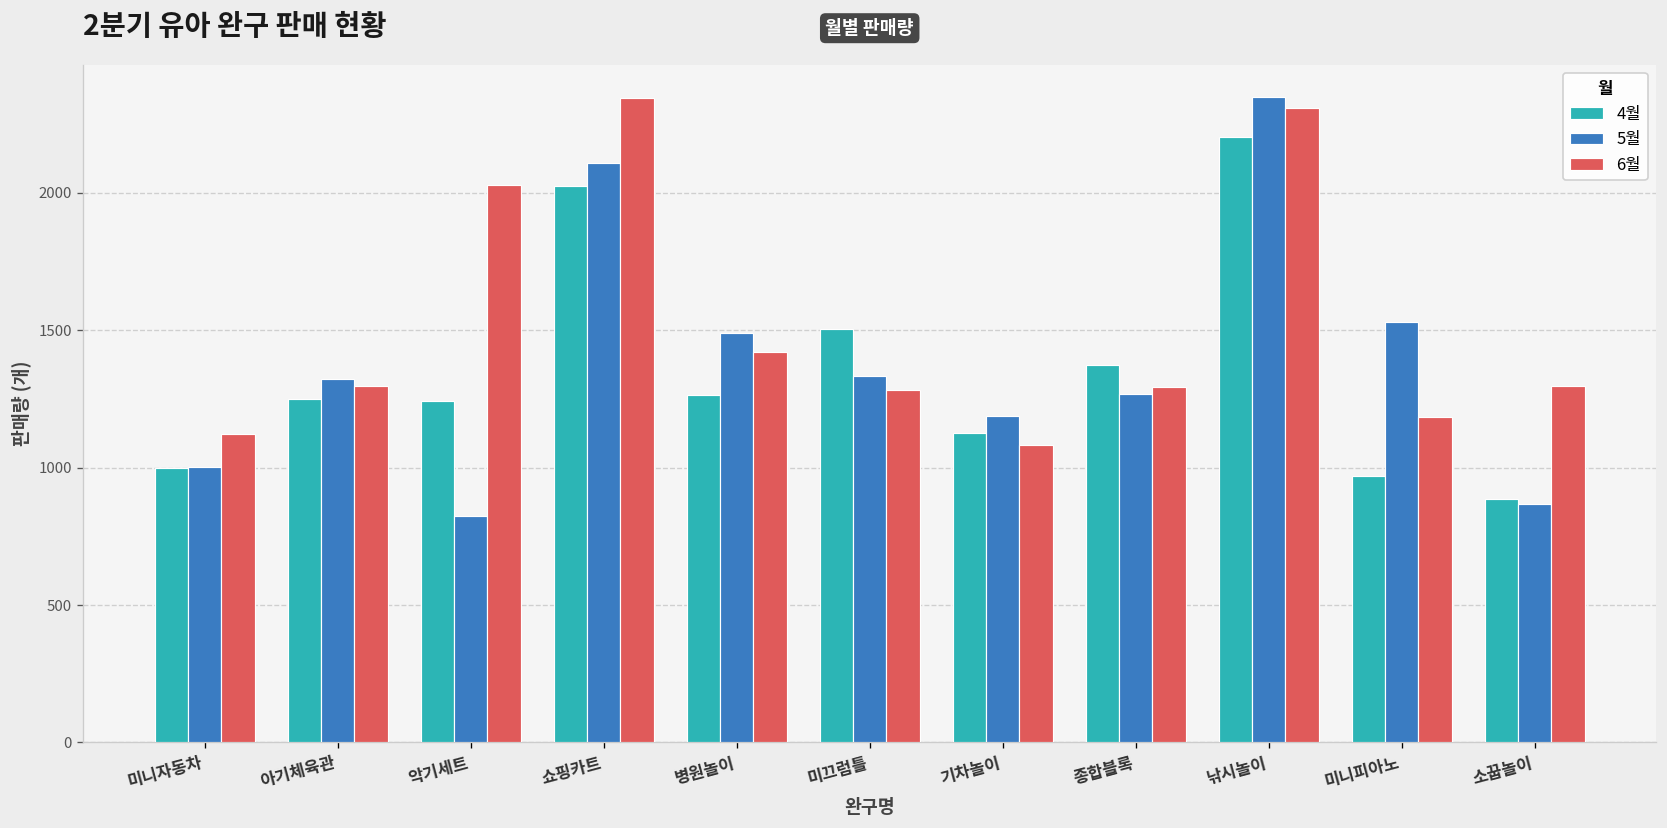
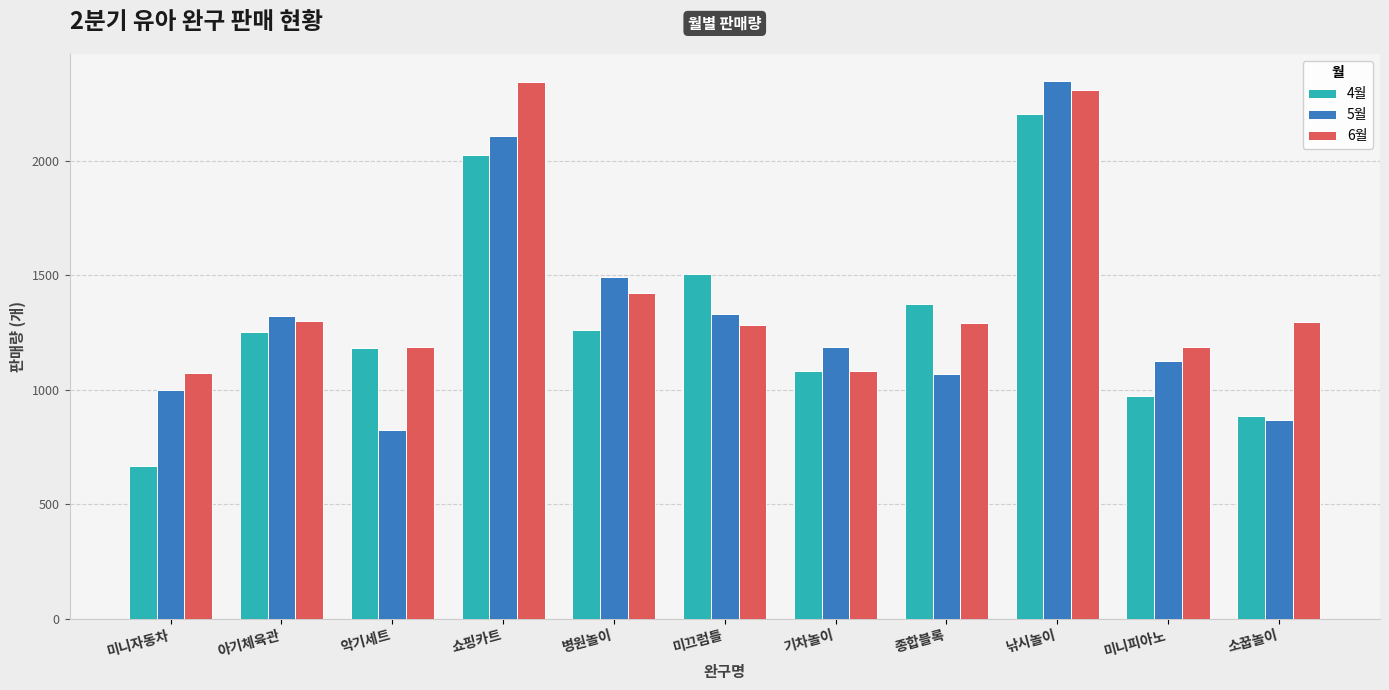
4월, 미니자동차: 1000 -> 670
6월, 미니자동차: 1120 -> 1070
4월, 악기세트: 1240 -> 1180
6월, 악기세트: 2030 -> 1190
4월, 기차놀이: 1130 -> 1080
5월, 종합블록: 1270 -> 1070
5월, 미니피아노: 1530 -> 1130
